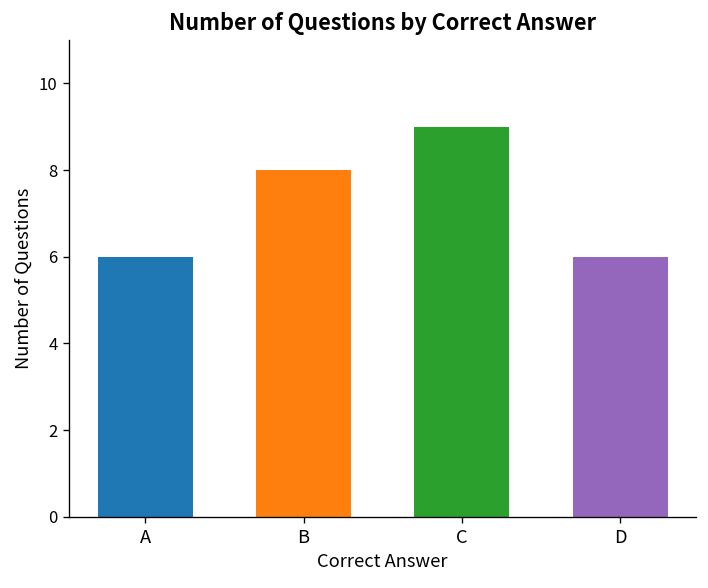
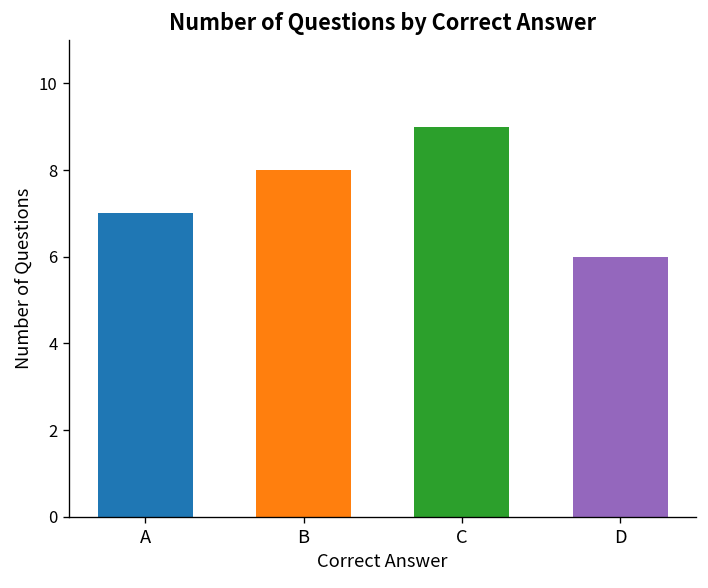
A: 6 -> 7
